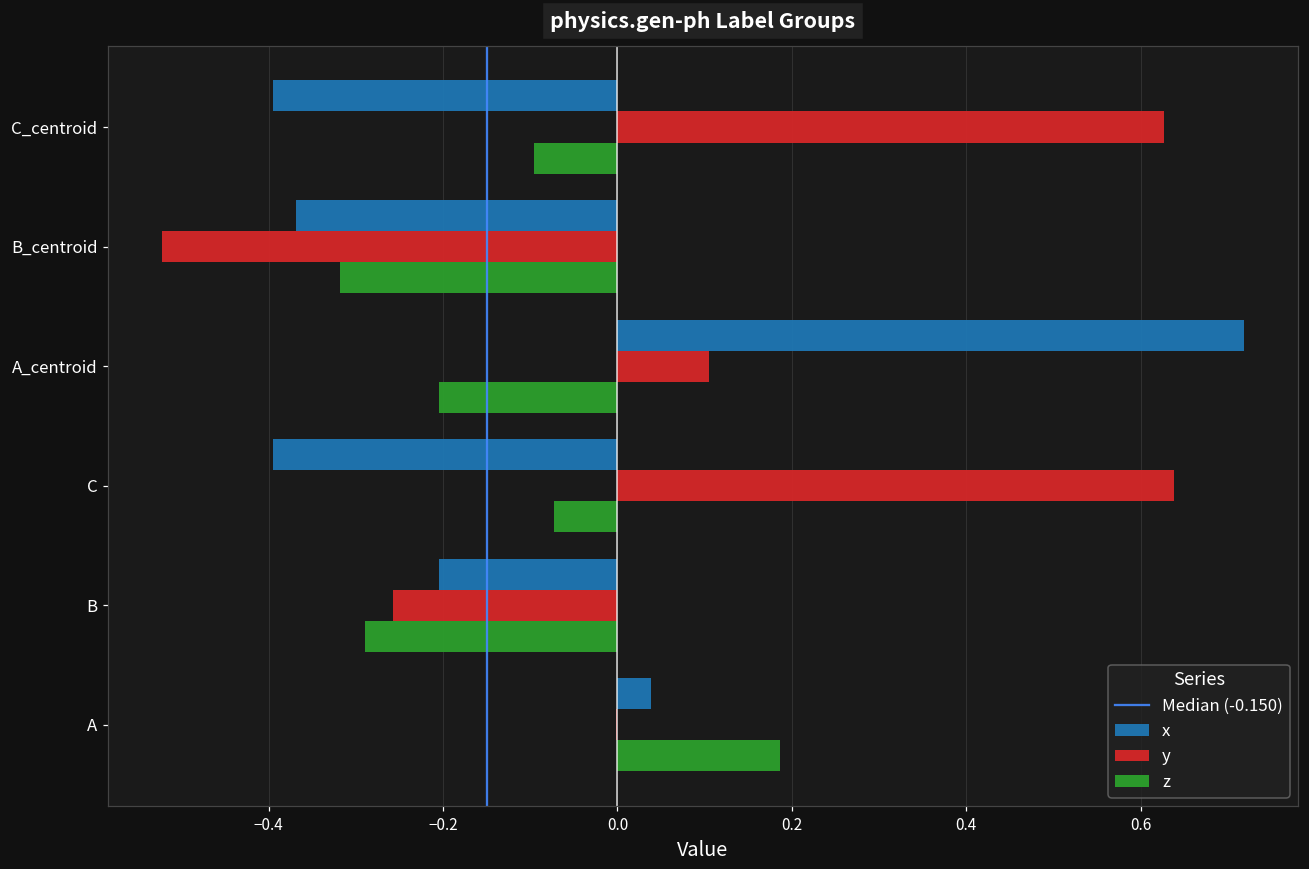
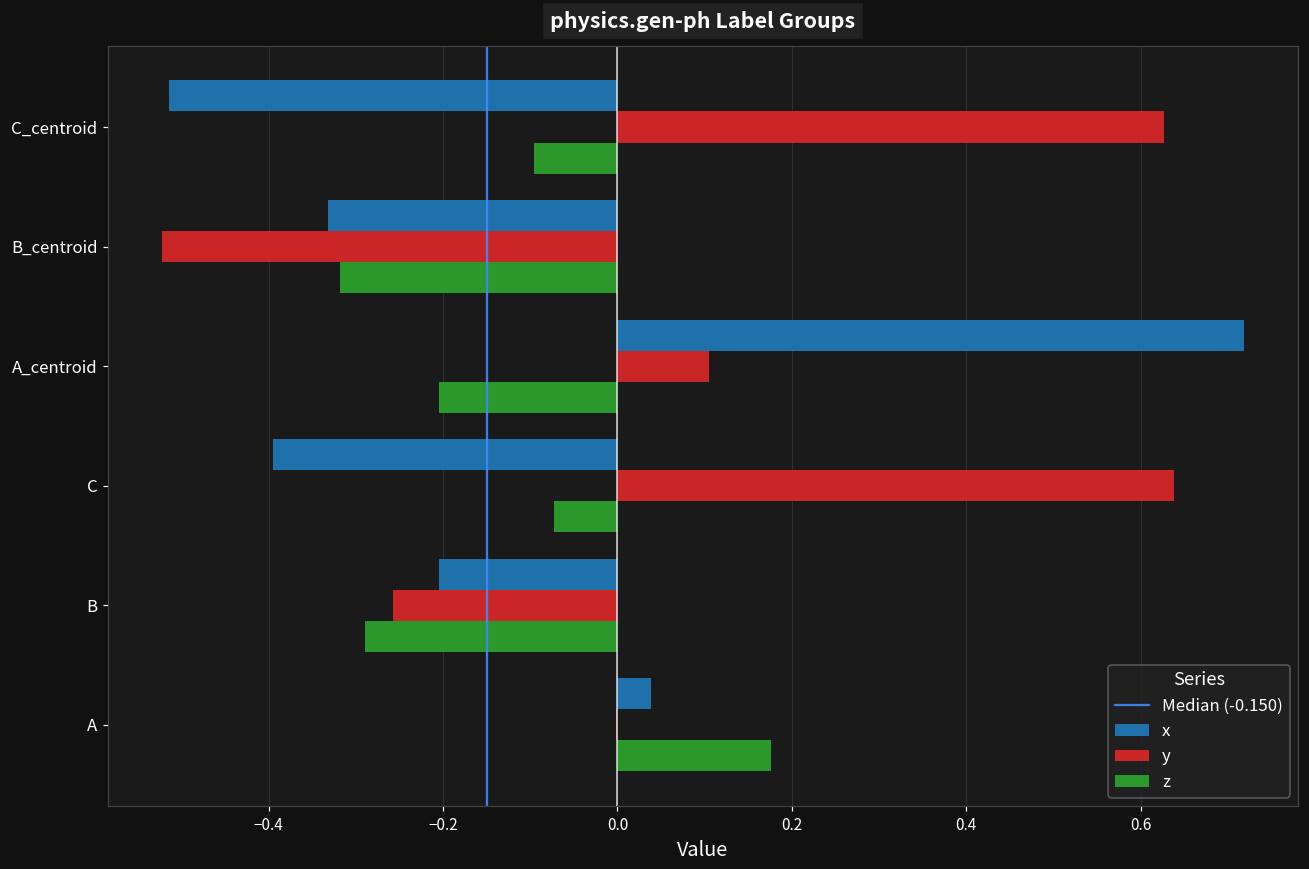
x, C_centroid: -0.40 -> -0.51
x, B_centroid: -0.37 -> -0.33
z, A: 0.19 -> 0.18
